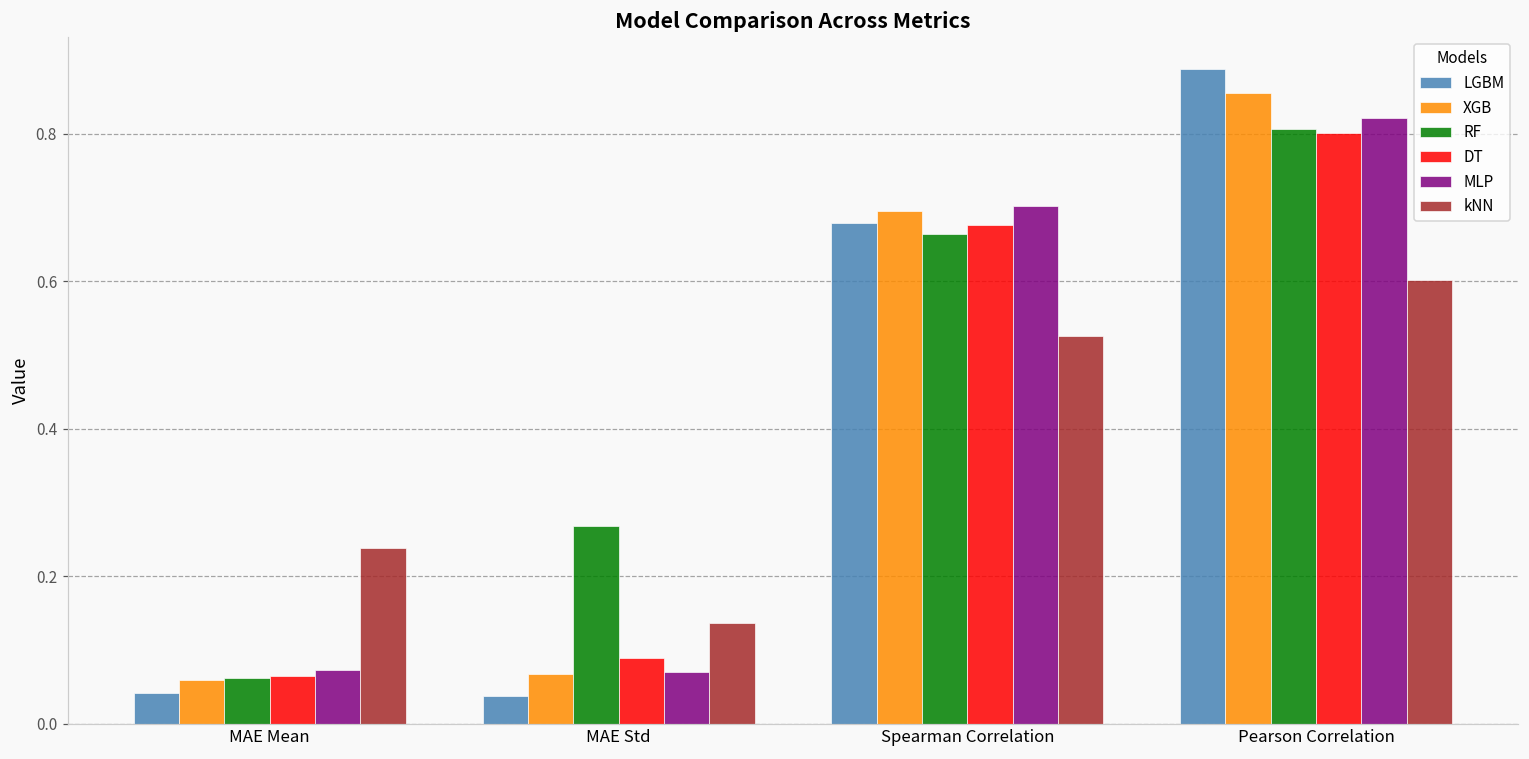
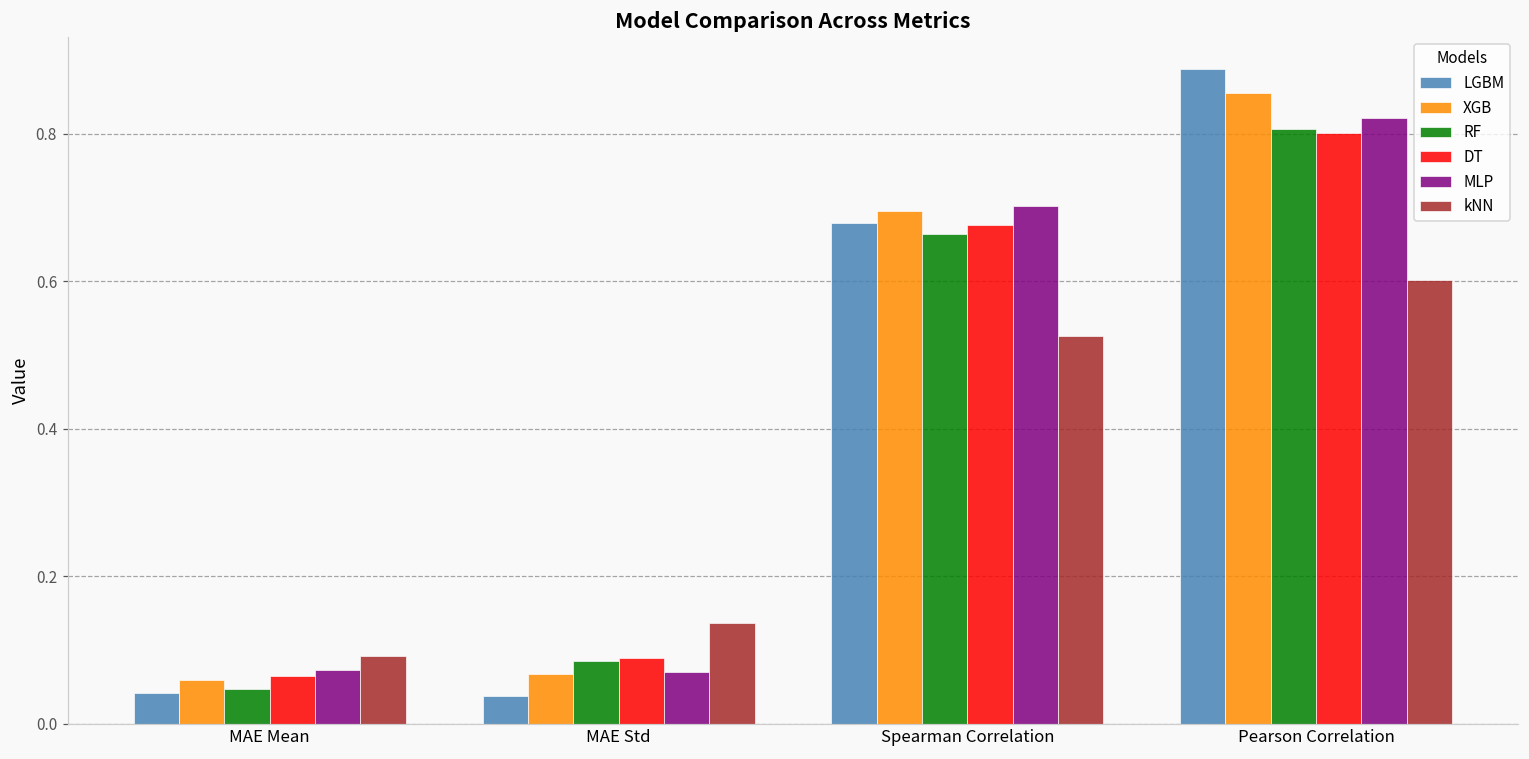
RF, MAE Mean: 0.06 -> 0.05
kNN, MAE Mean: 0.24 -> 0.09
RF, MAE Std: 0.27 -> 0.08
